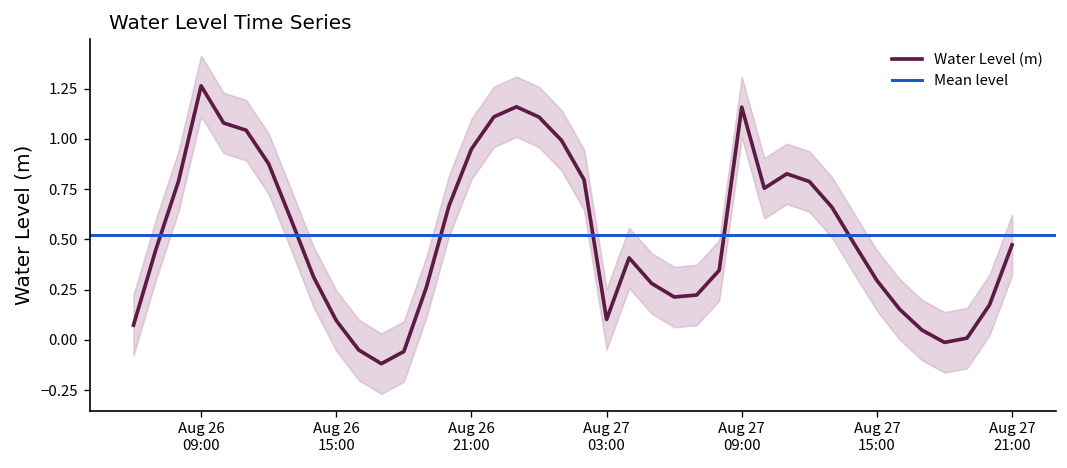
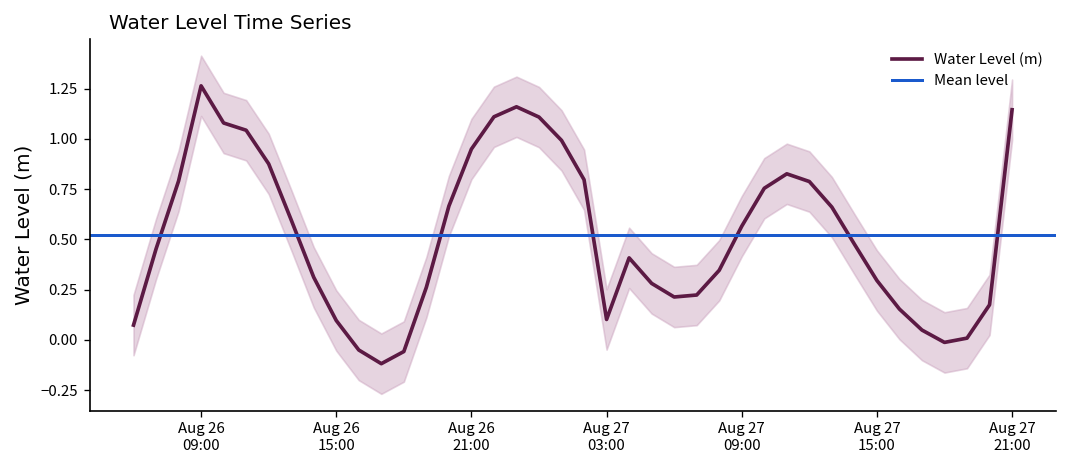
Water Level (m), Aug 27 09:00: 1.16 -> 0.57
Water Level (m), Aug 27 21:00: 0.47 -> 1.15
